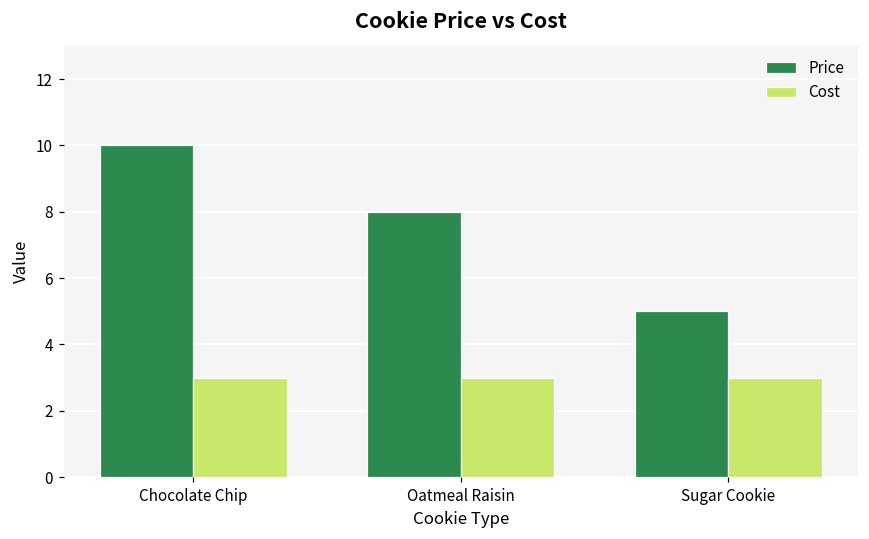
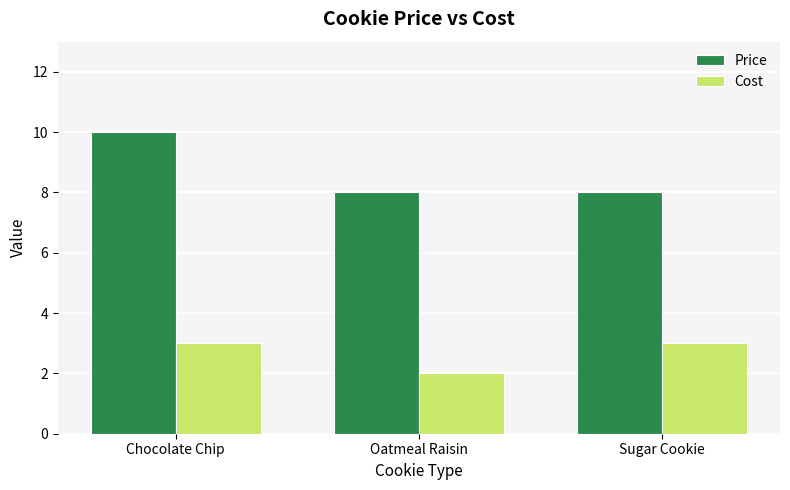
Cost, Oatmeal Raisin: 3 -> 2
Price, Sugar Cookie: 5 -> 8
